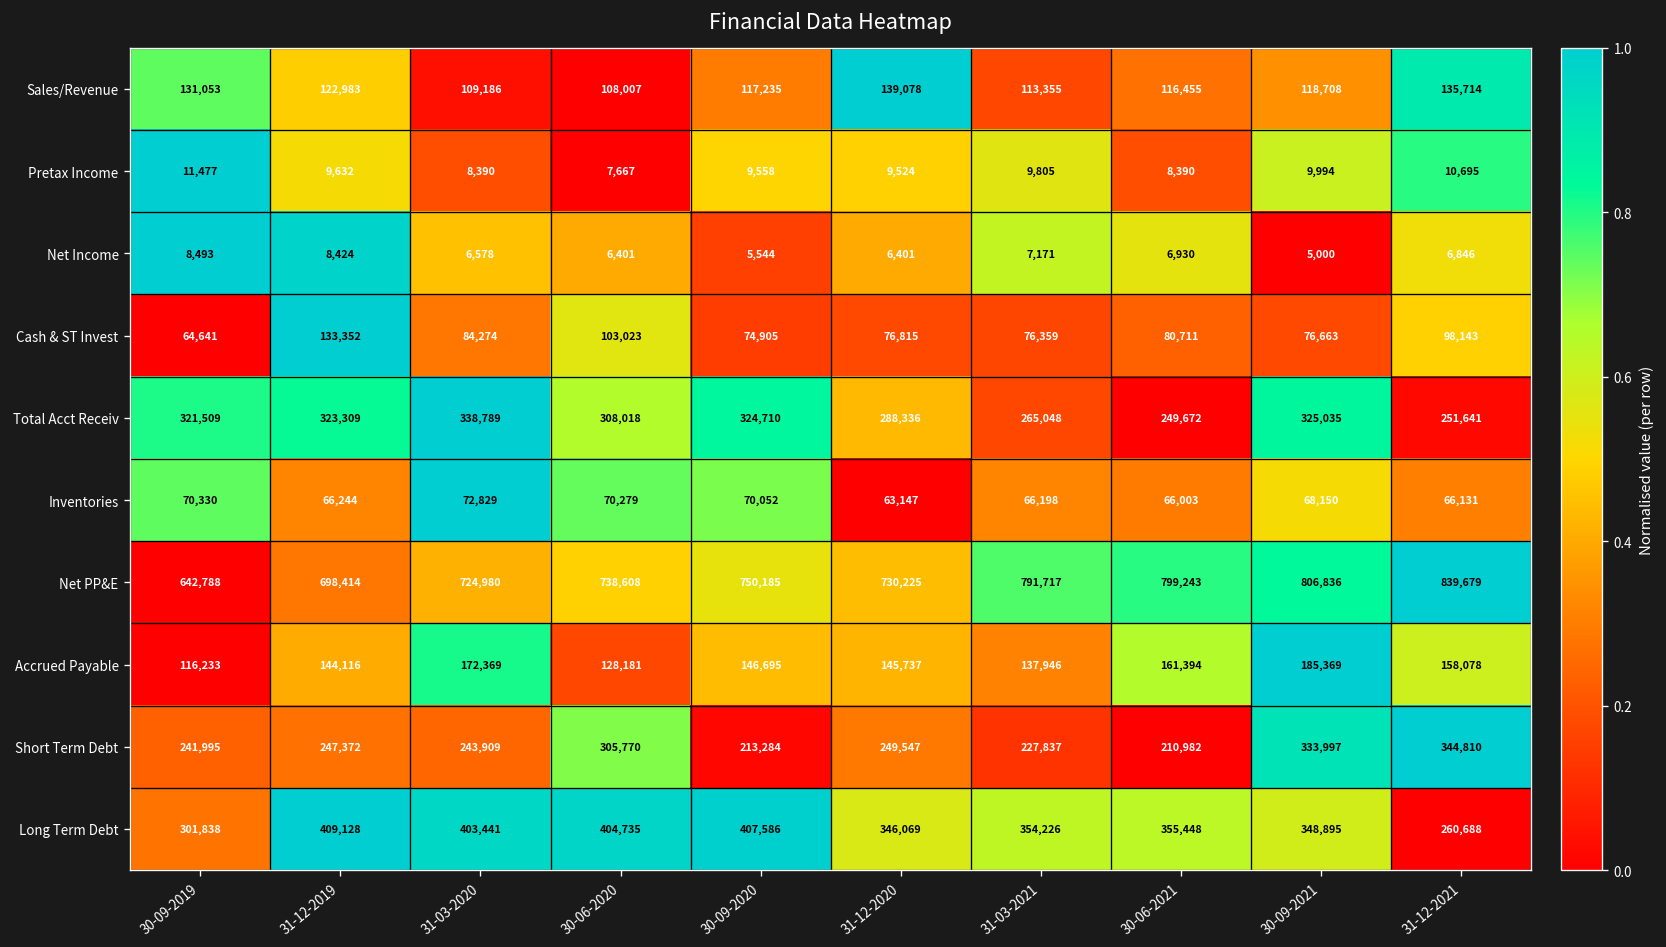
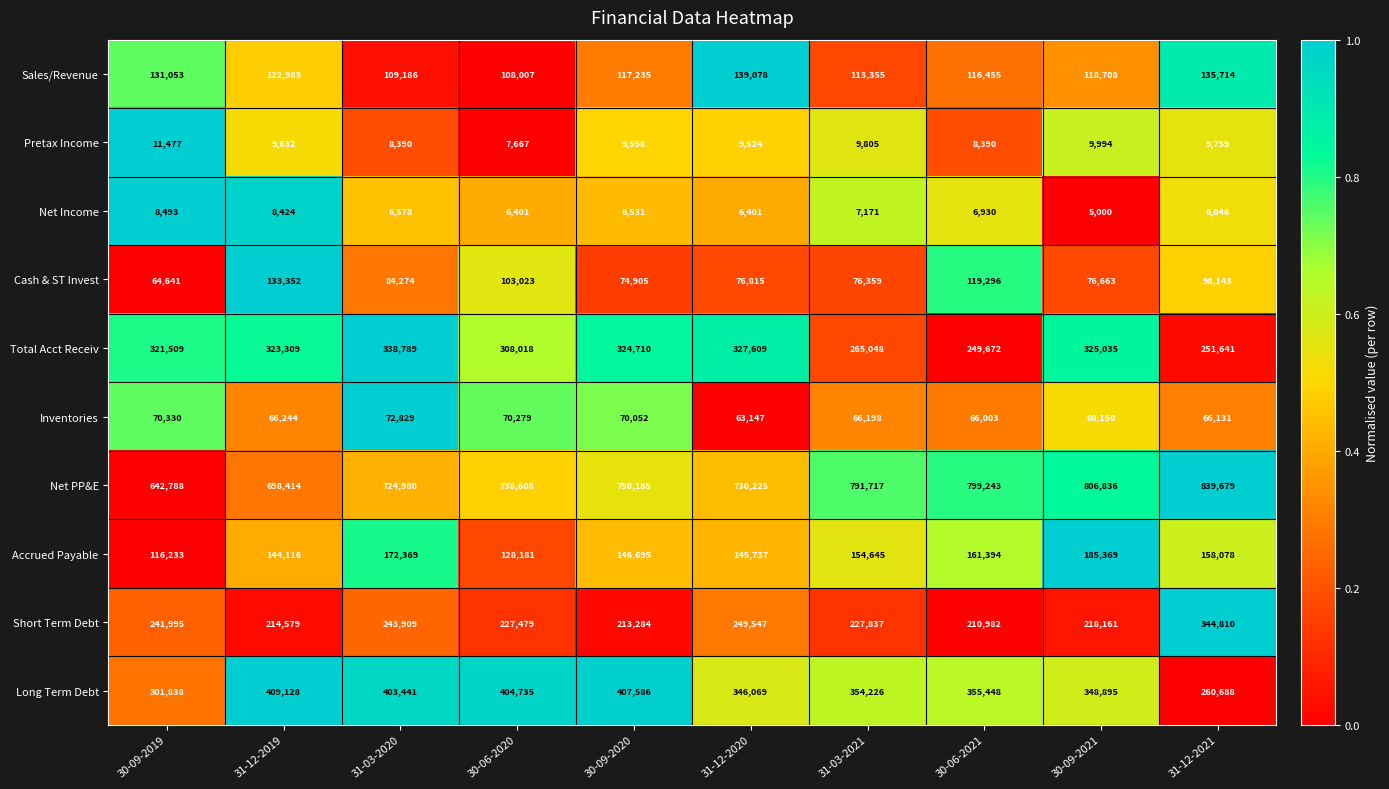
Pretax Income, 31-12-2021: 10,695 -> 9,759
Net Income, 30-09-2020: 5,544 -> 6,531
Cash & ST Invest, 30-06-2021: 80,711 -> 119,296
Total Acct Receiv, 31-12-2020: 288,336 -> 327,609
Accrued Payable, 31-03-2021: 137,946 -> 154,645
Short Term Debt, 31-12-2019: 247,372 -> 214,579
Short Term Debt, 30-06-2020: 305,770 -> 227,479
Short Term Debt, 30-09-2021: 333,997 -> 218,161
